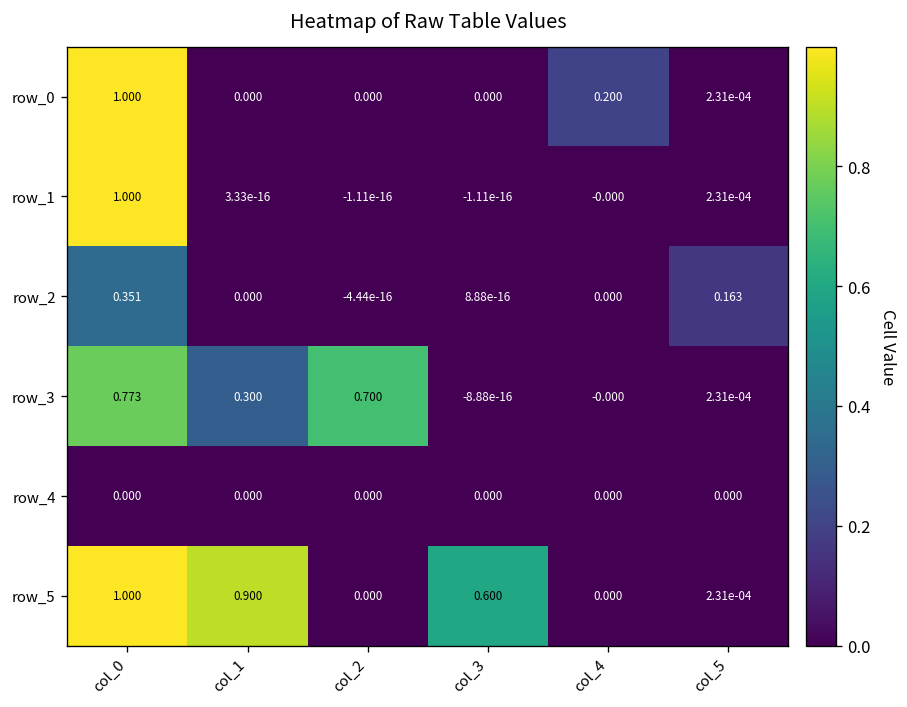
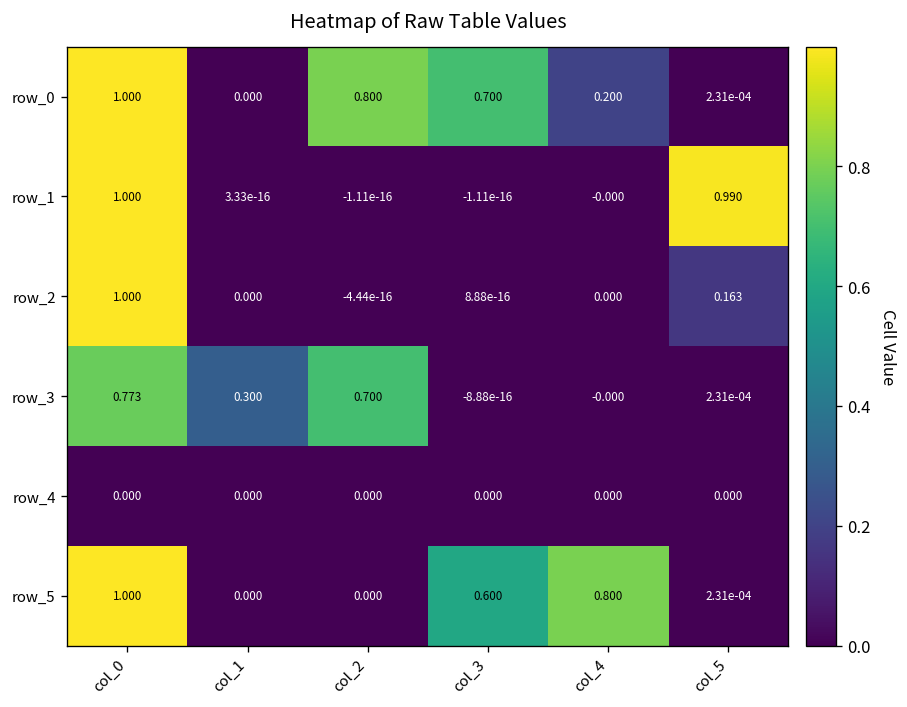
row_0, col_2: 0.000 -> 0.800
row_0, col_3: 0.000 -> 0.700
row_1, col_5: 2.31e-04 -> 0.990
row_2, col_0: 0.351 -> 1.000
row_5, col_1: 0.900 -> 0.000
row_5, col_4: 0.000 -> 0.800
